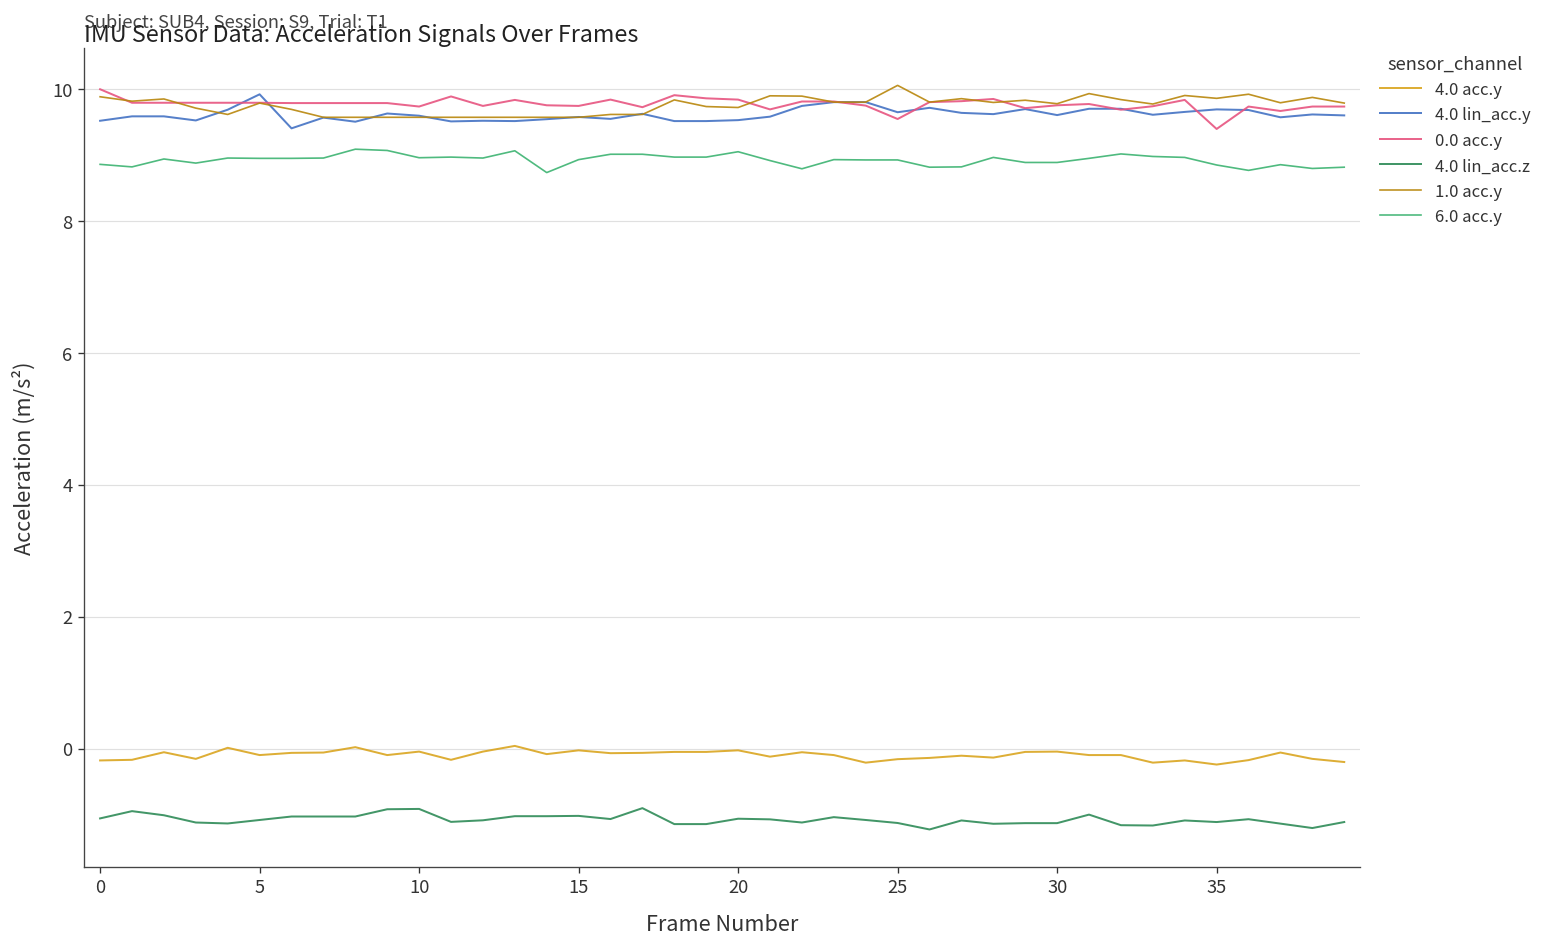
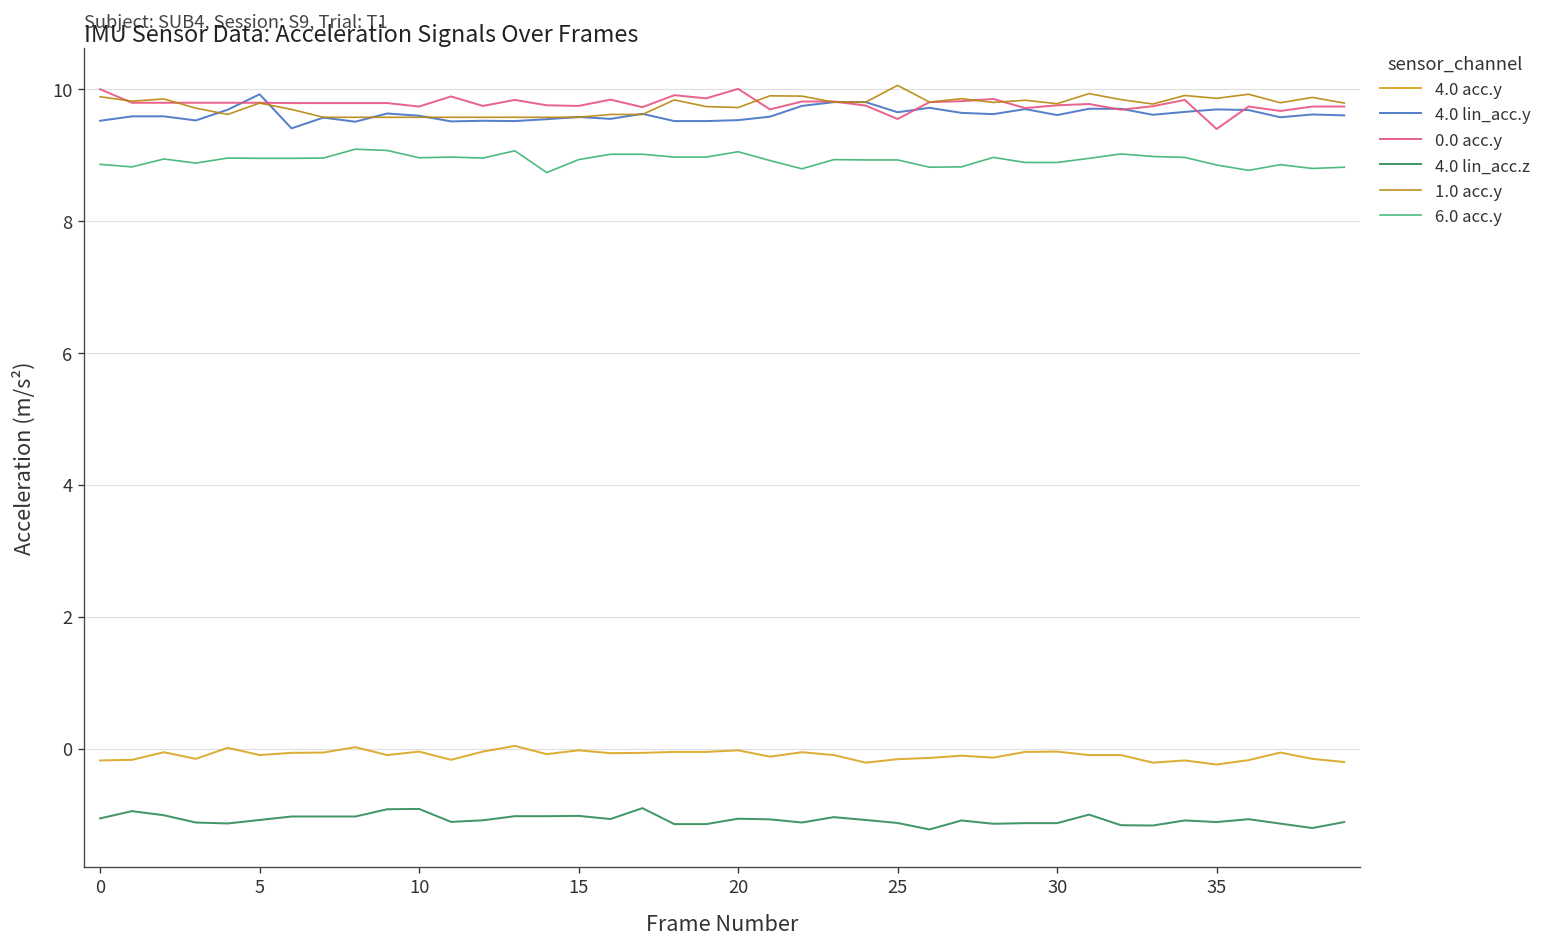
0.0 acc.y, 20: 9.8 -> 10.0
